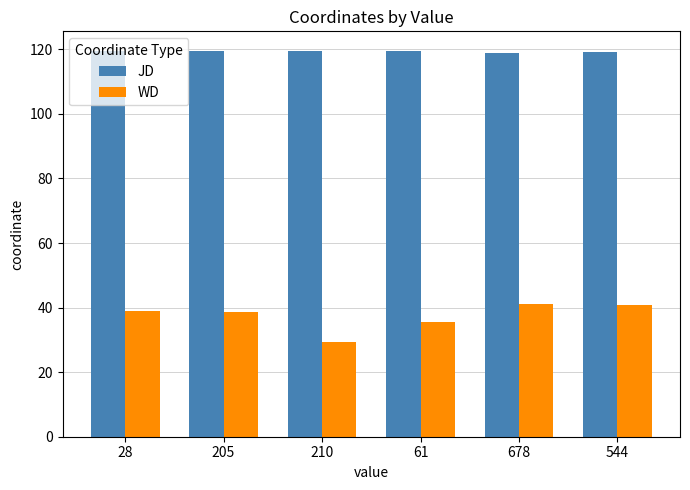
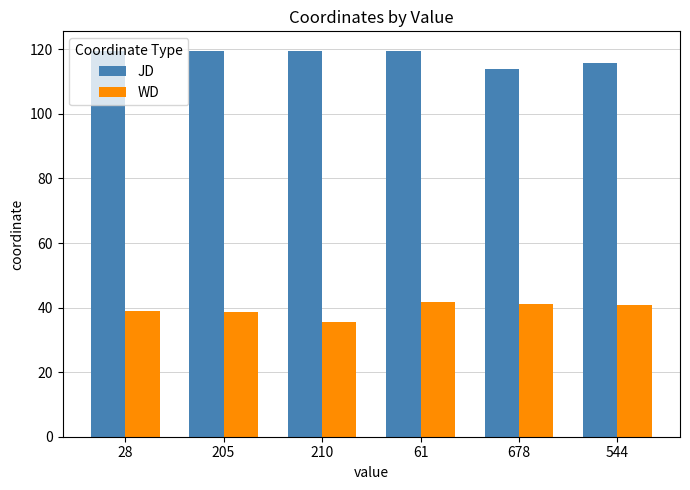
WD, 210: 29 -> 35
WD, 61: 35 -> 42
JD, 678: 119 -> 114
JD, 544: 119 -> 116
